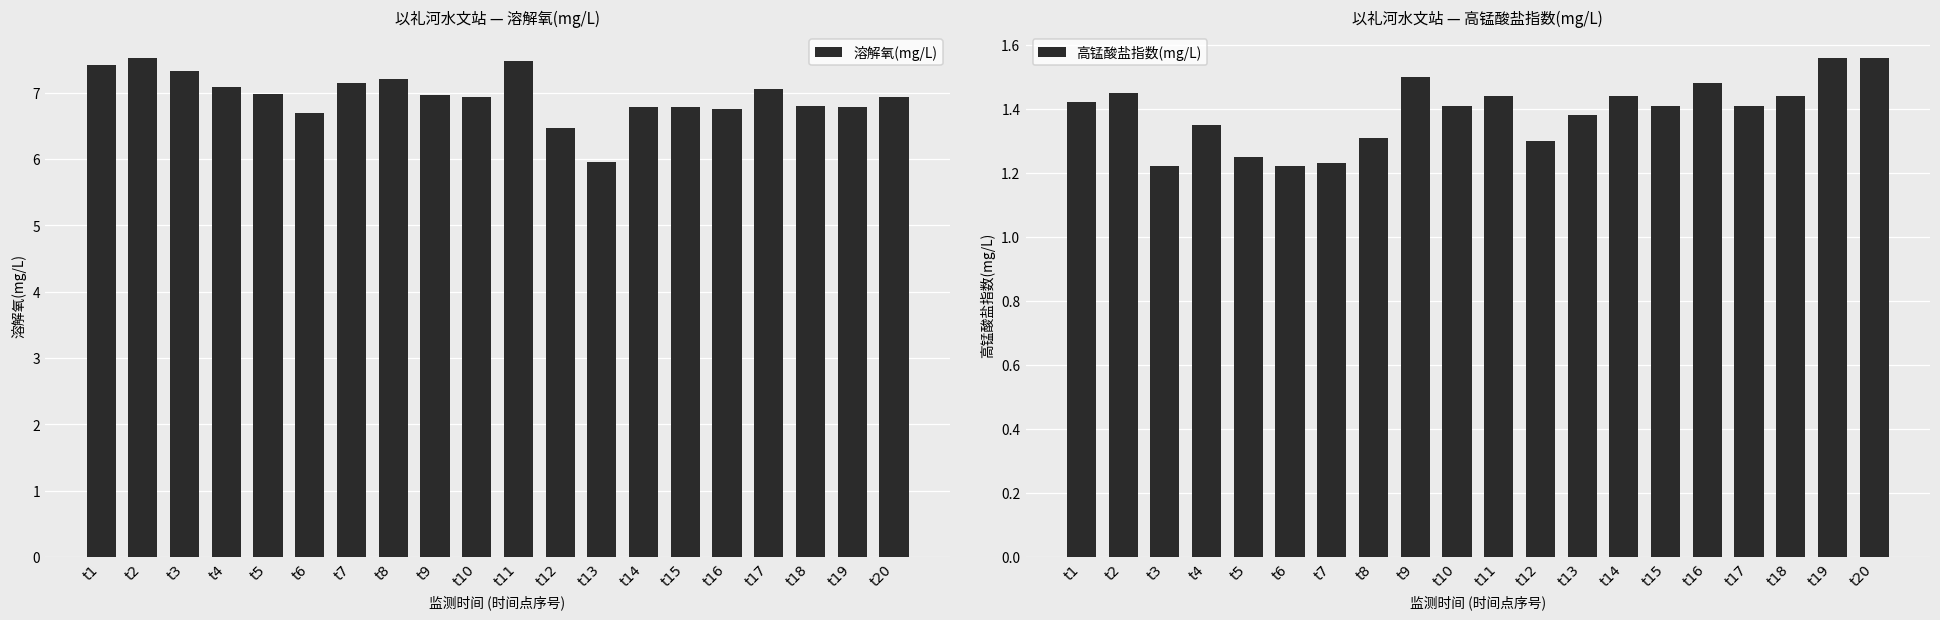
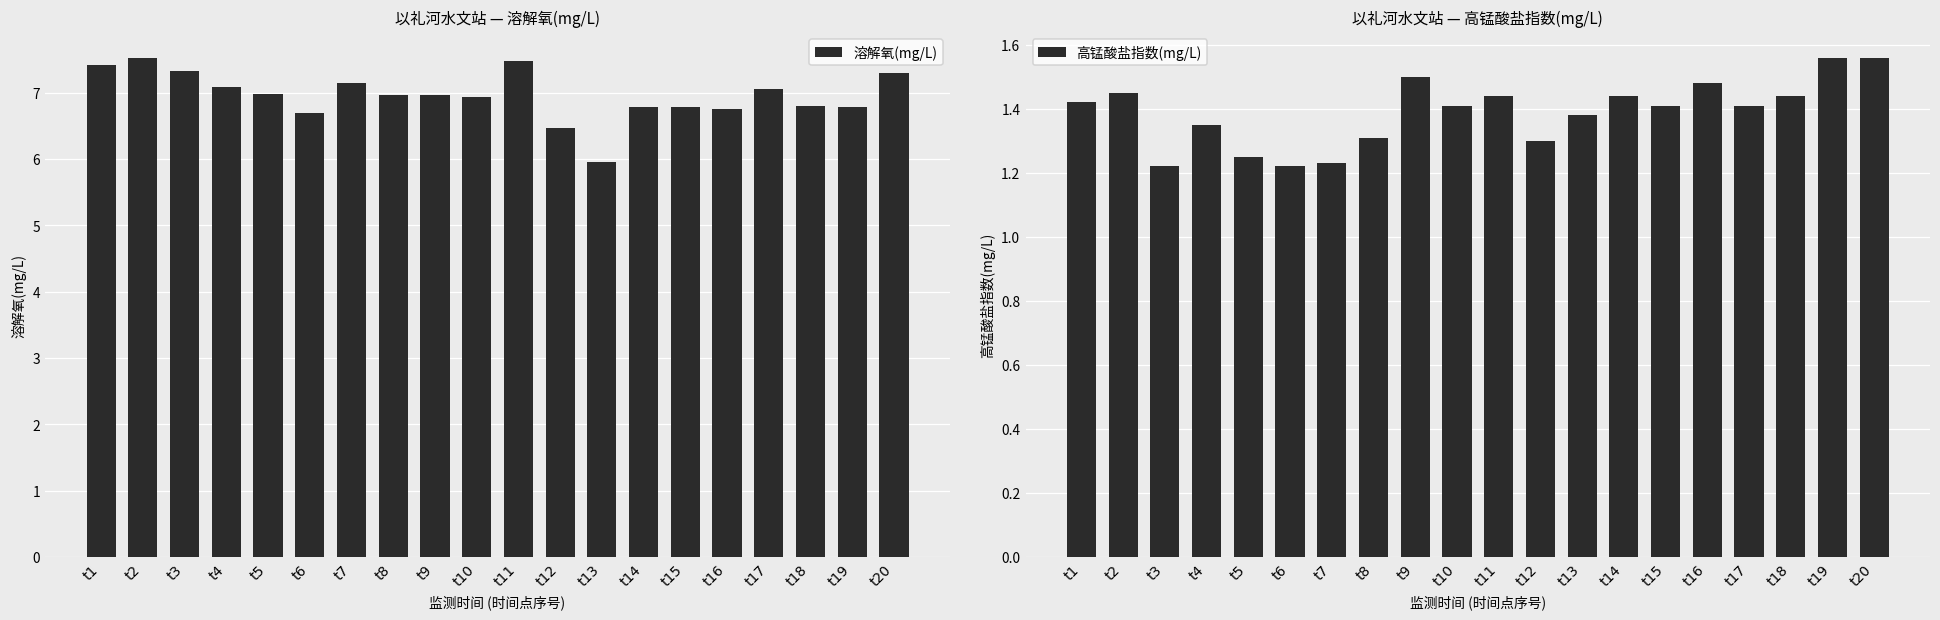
以礼河水文站 — 溶解氧(mg/L), t8: 7.2 -> 7.0
以礼河水文站 — 溶解氧(mg/L), t20: 6.9 -> 7.3
